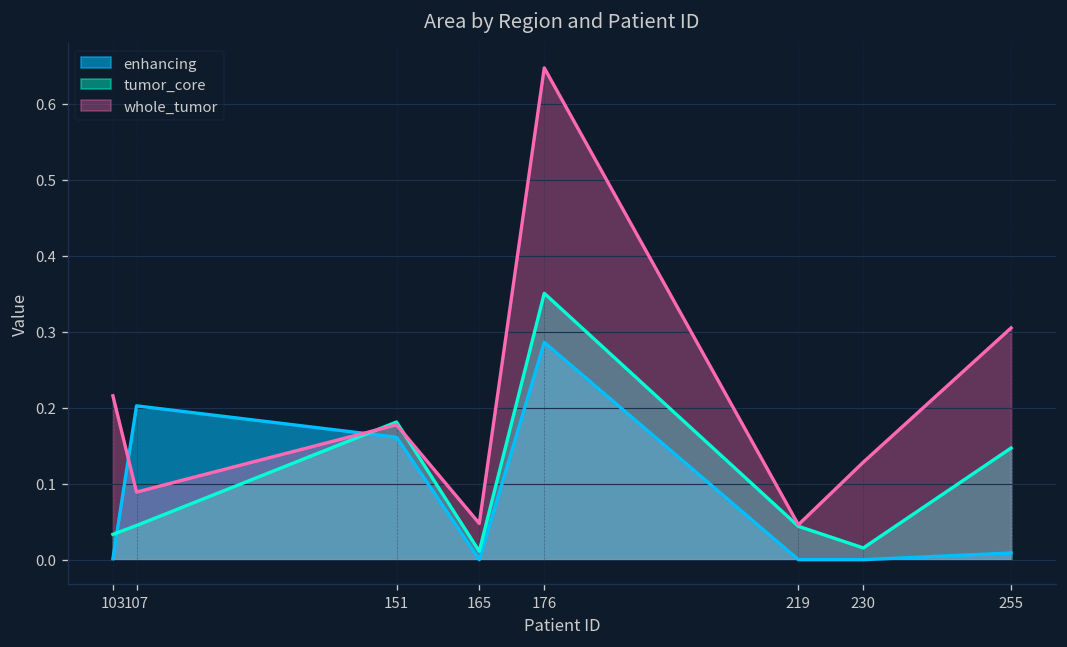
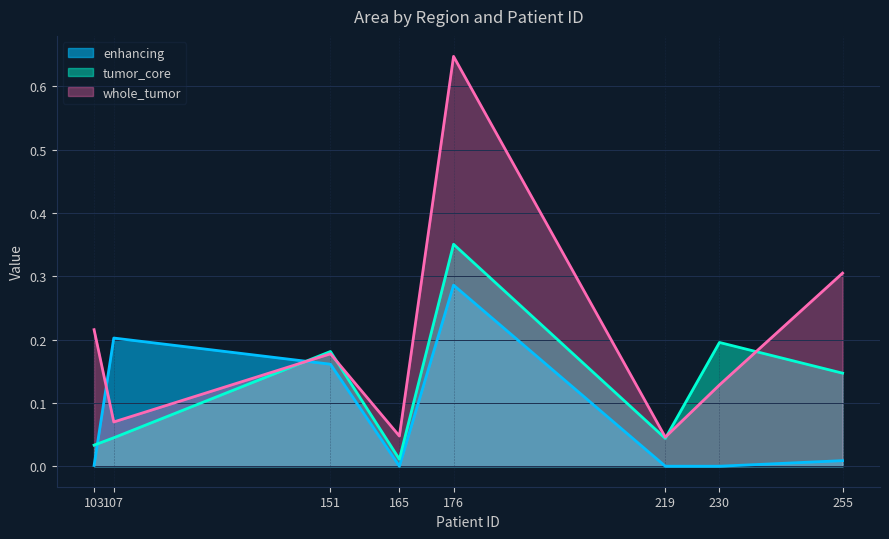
whole_tumor, 107: 0.09 -> 0.07
tumor_core, 230: 0.02 -> 0.20
